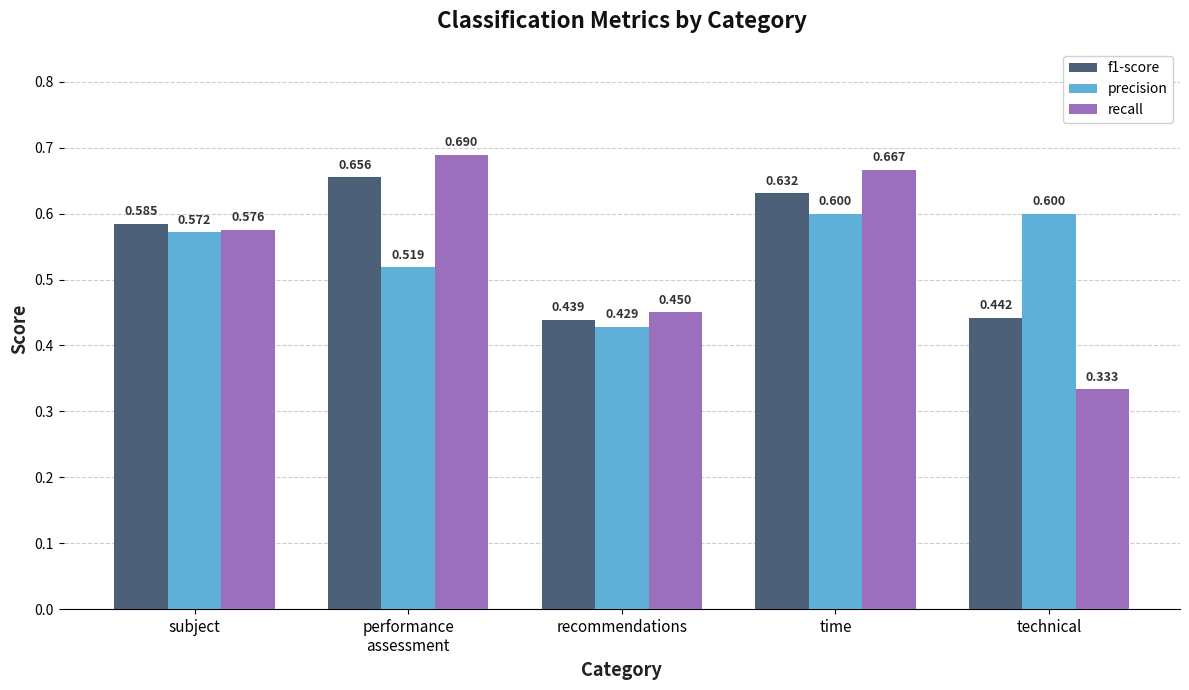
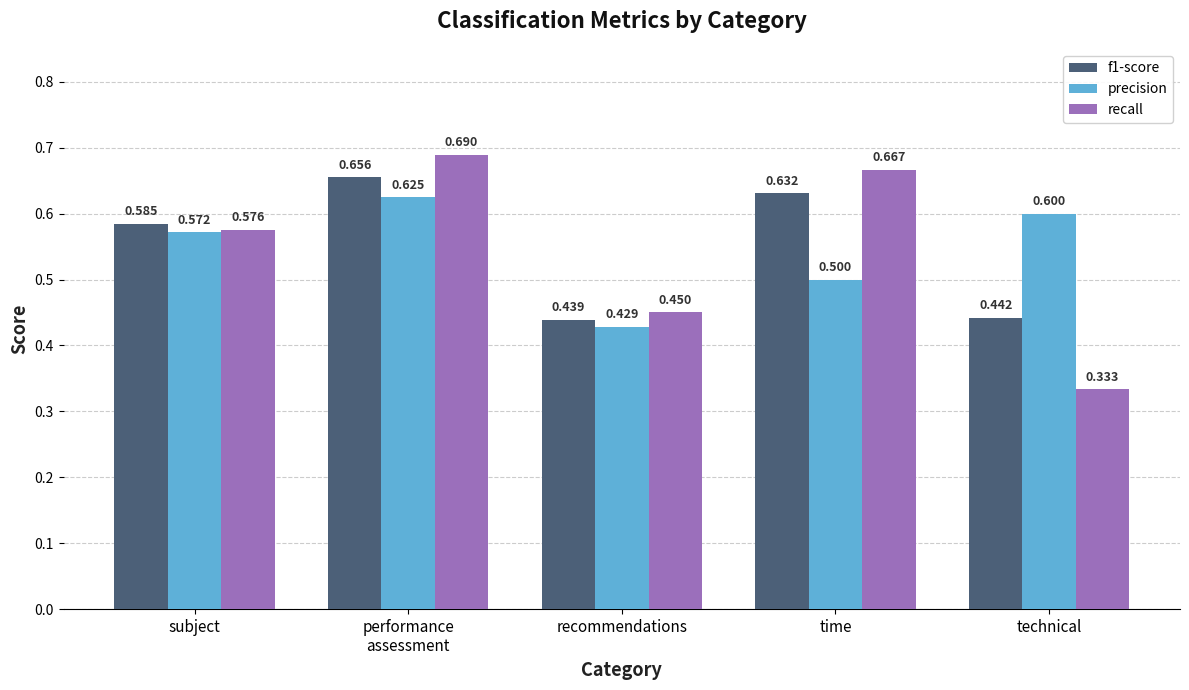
precision, performance assessment: 0.519 -> 0.625
precision, time: 0.600 -> 0.500
